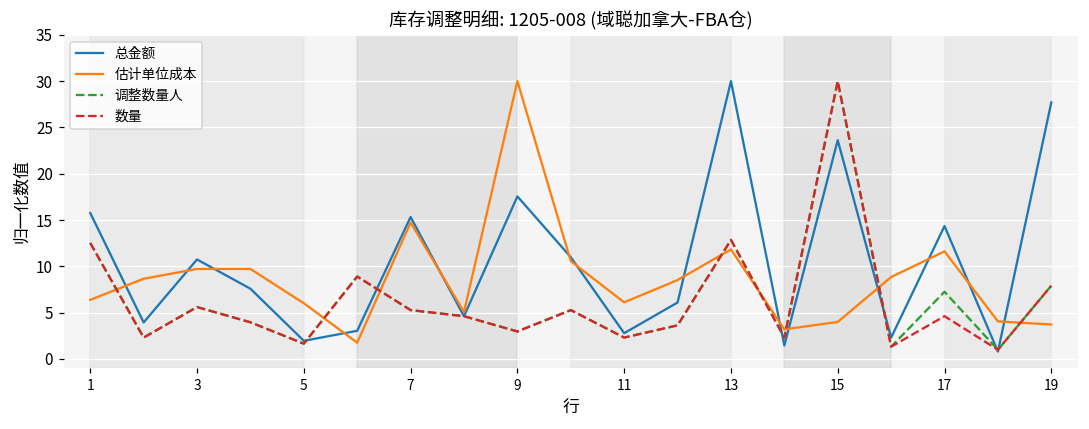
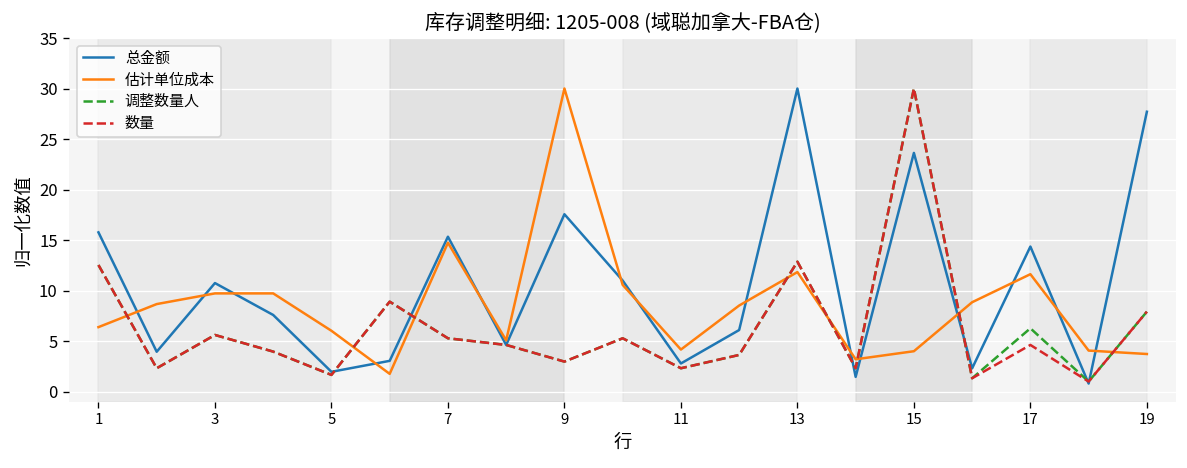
估计单位成本, 11: 6 -> 4
调整数量人, 17: 7 -> 6
